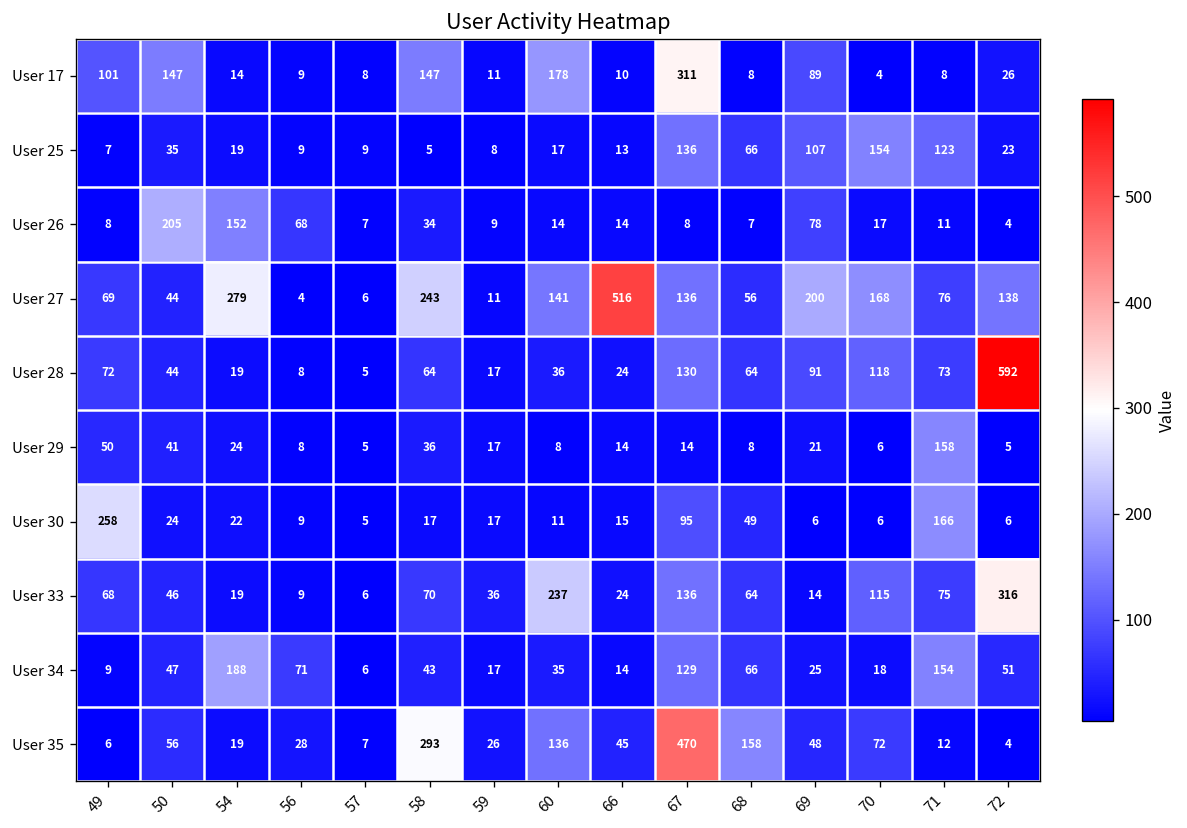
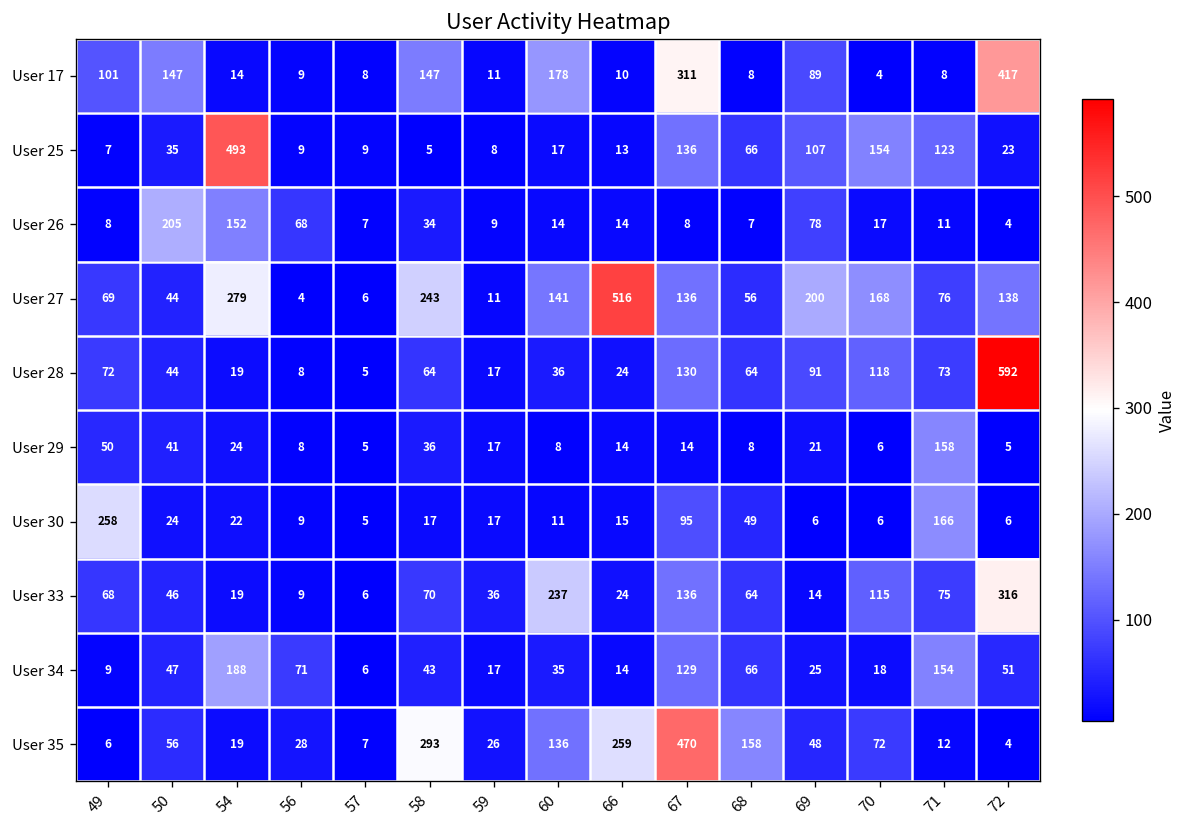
User 17, 72: 26 -> 417
User 25, 54: 19 -> 493
User 35, 66: 45 -> 259
